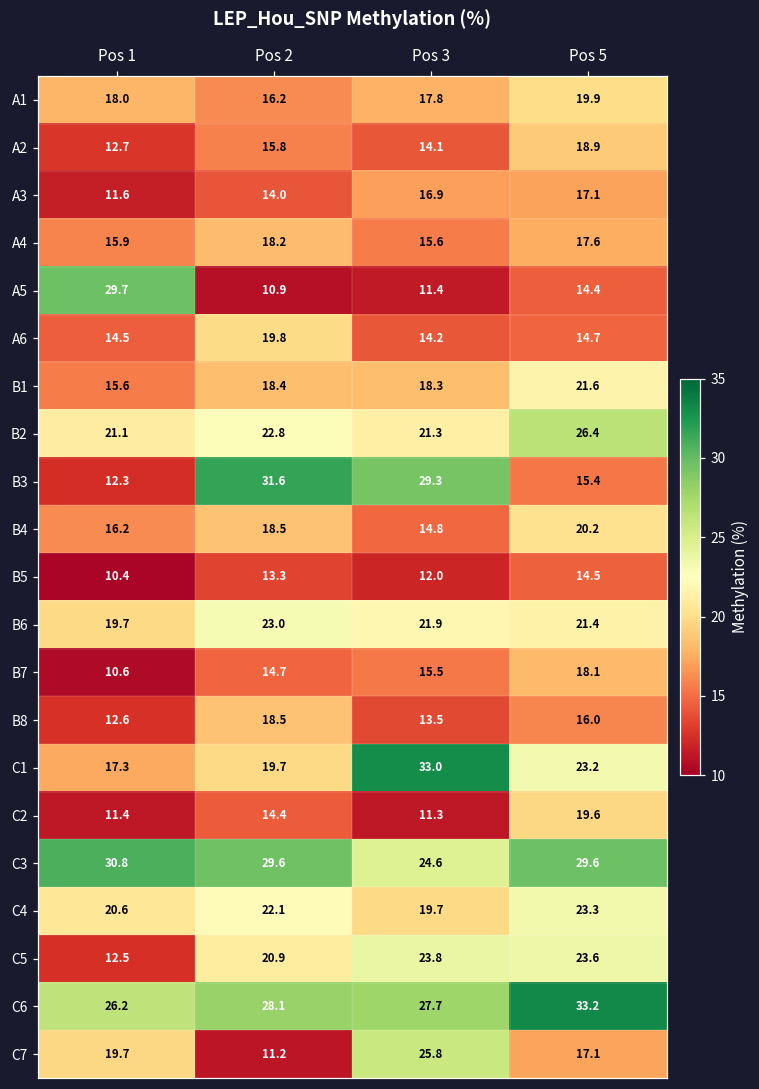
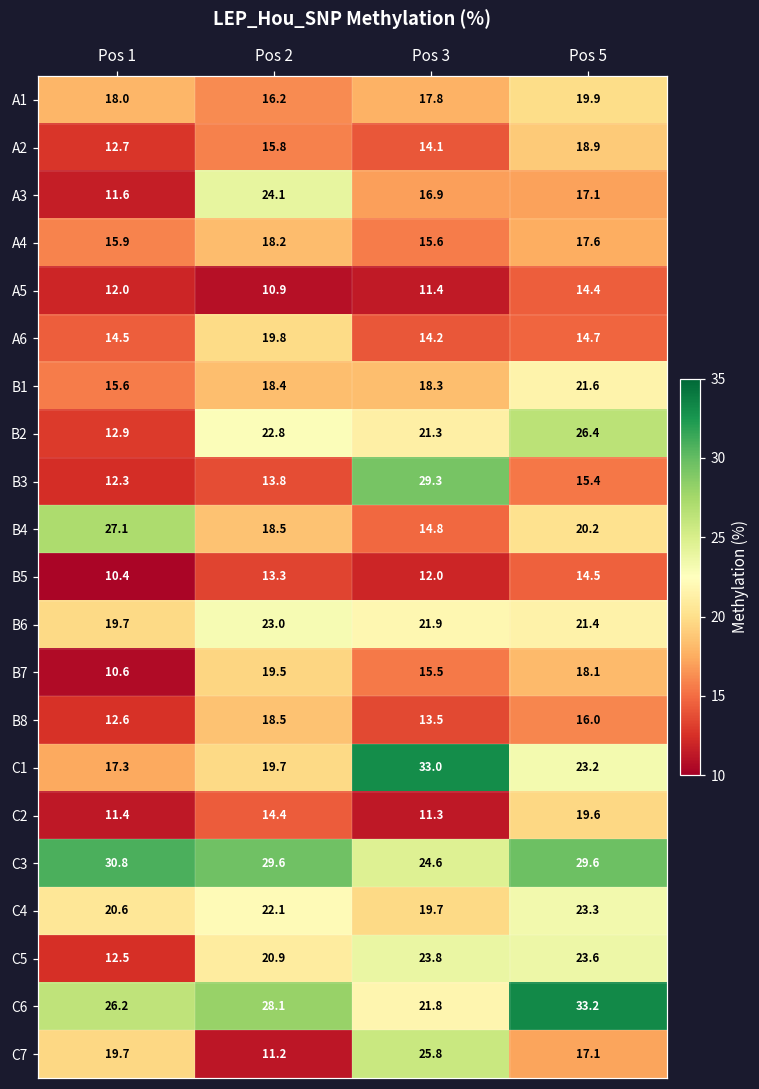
A3, Pos 2: 14.0 -> 24.1
A5, Pos 1: 29.7 -> 12.0
B2, Pos 1: 21.1 -> 12.9
B3, Pos 2: 31.6 -> 13.8
B4, Pos 1: 16.2 -> 27.1
B7, Pos 2: 14.7 -> 19.5
C6, Pos 3: 27.7 -> 21.8
